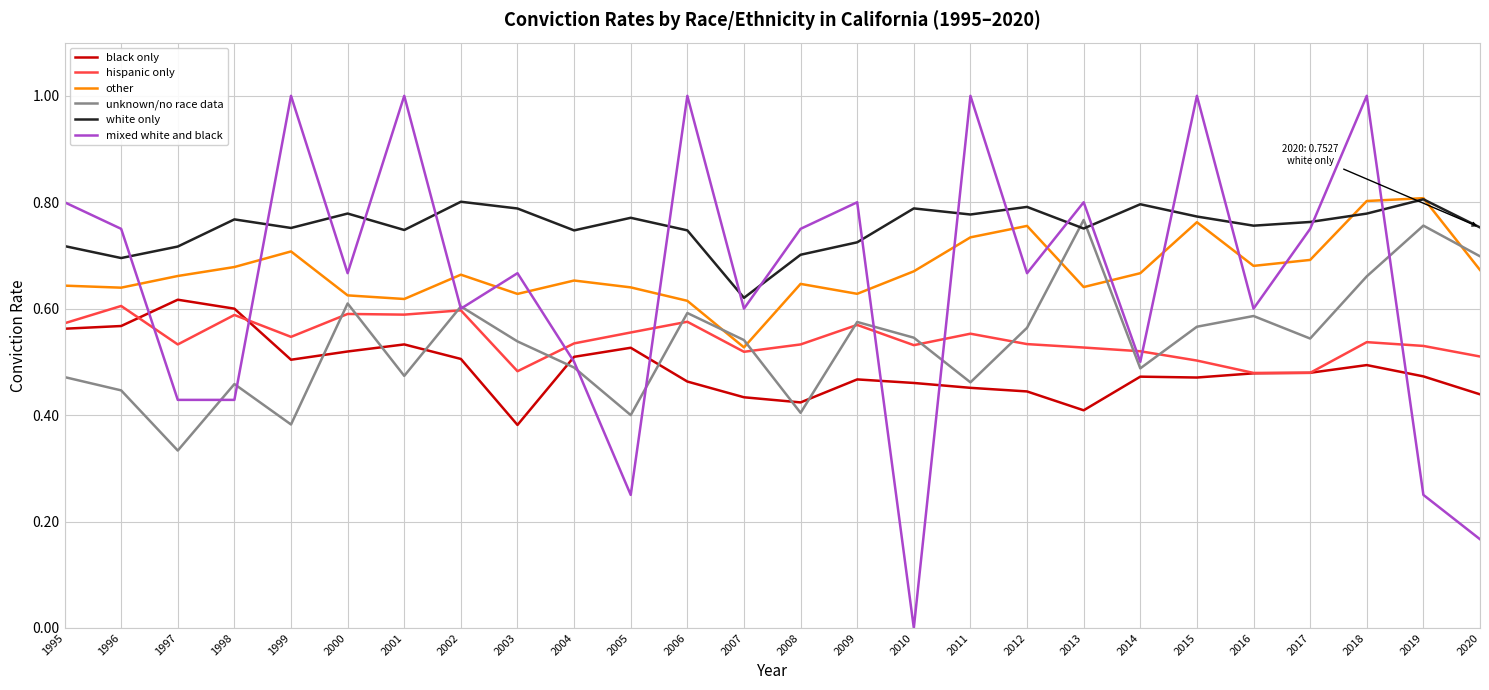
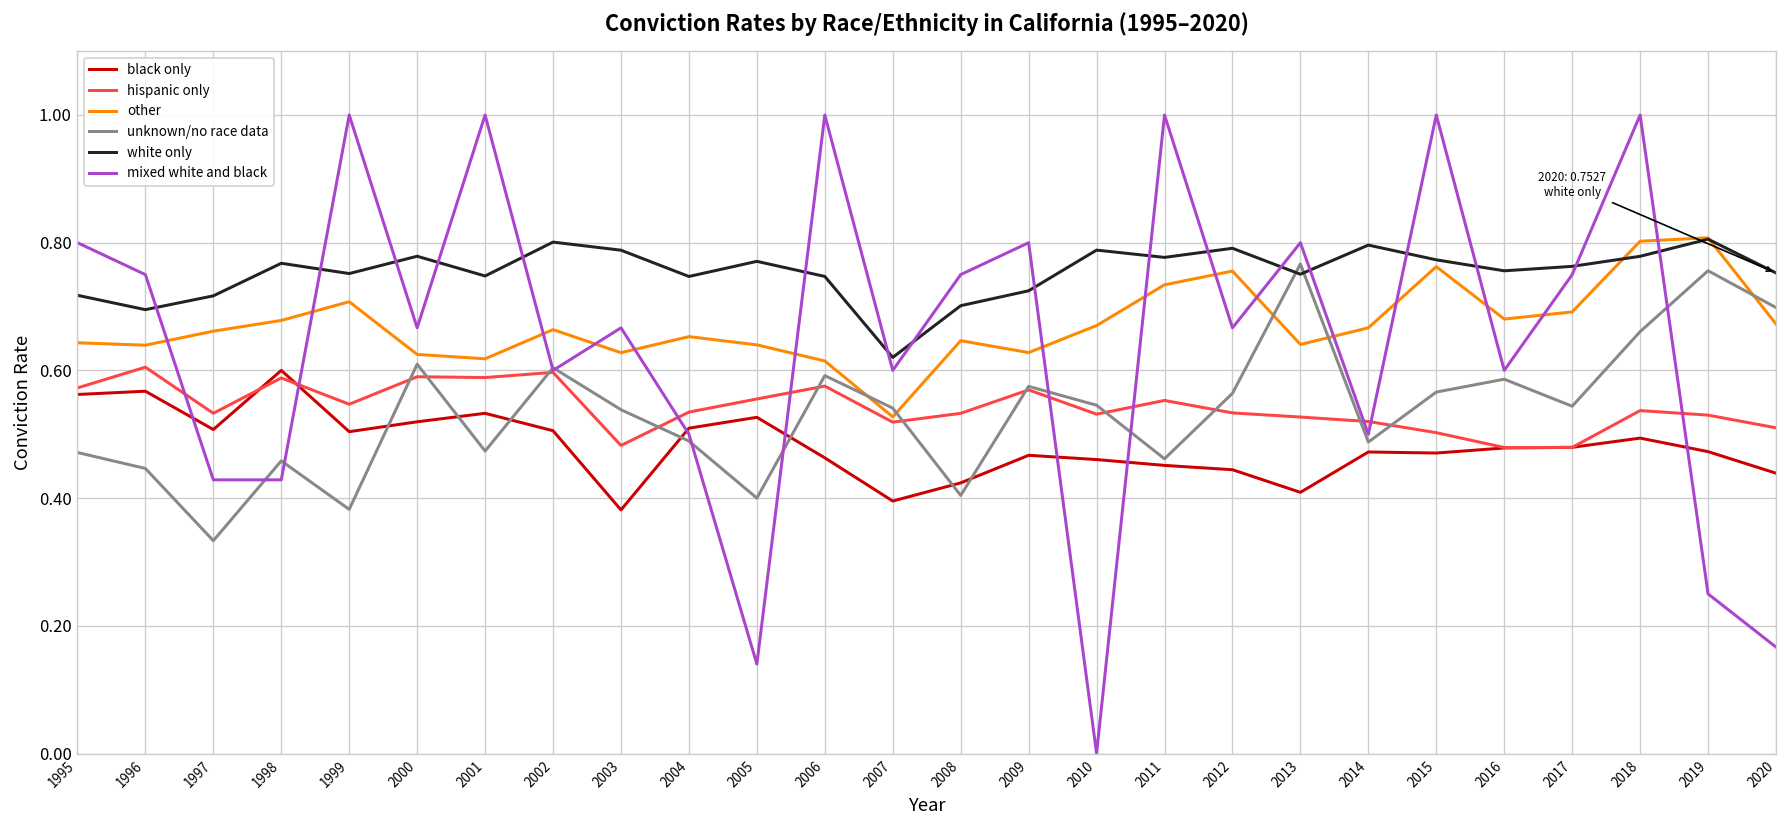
black only, 1997: 0.62 -> 0.51
mixed white and black, 2005: 0.25 -> 0.14
black only, 2007: 0.43 -> 0.40
